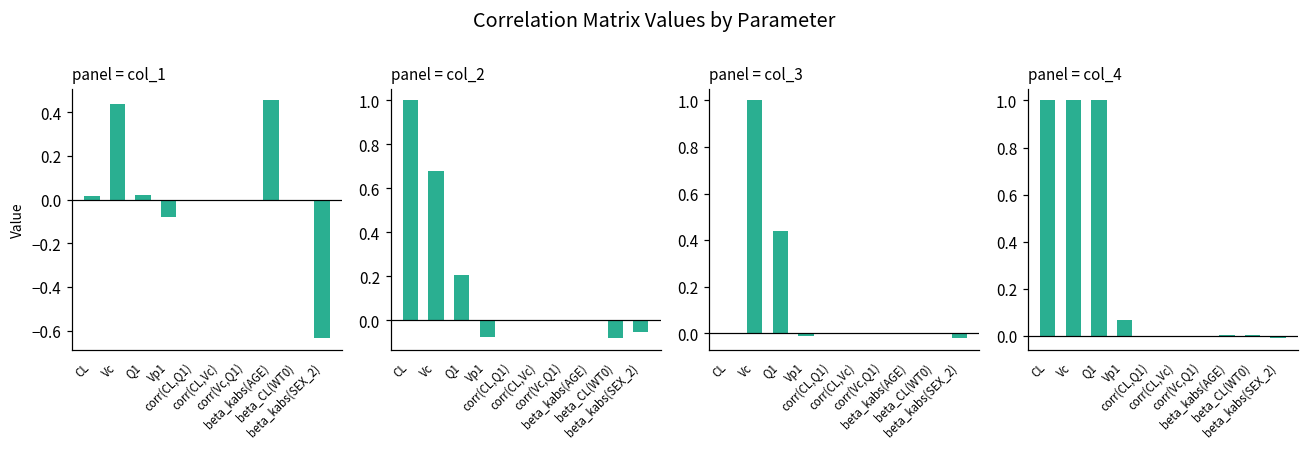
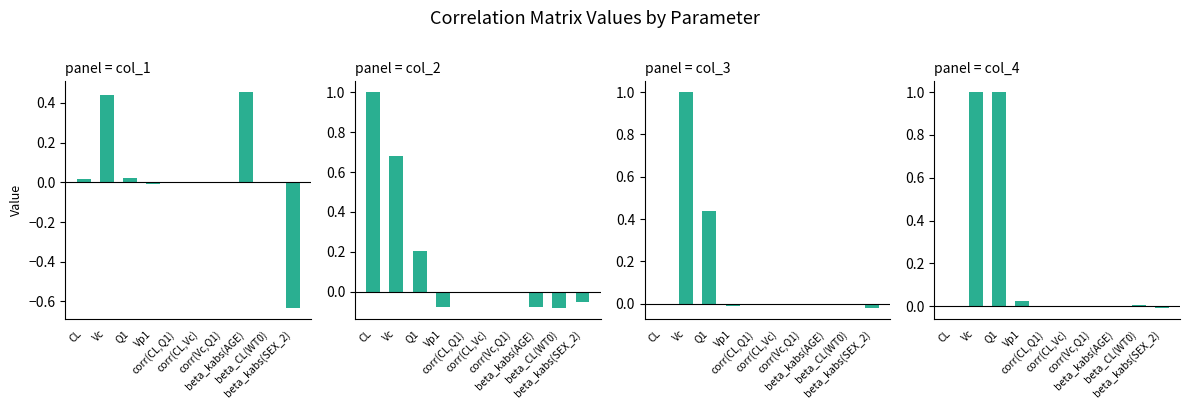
panel = col_1, Vp1: -0.08 -> -0.01
panel = col_2, beta_kabs(AGE): 0.00 -> -0.07
panel = col_4, CL: 1 -> 0
panel = col_4, Vp1: 0.07 -> 0.03
